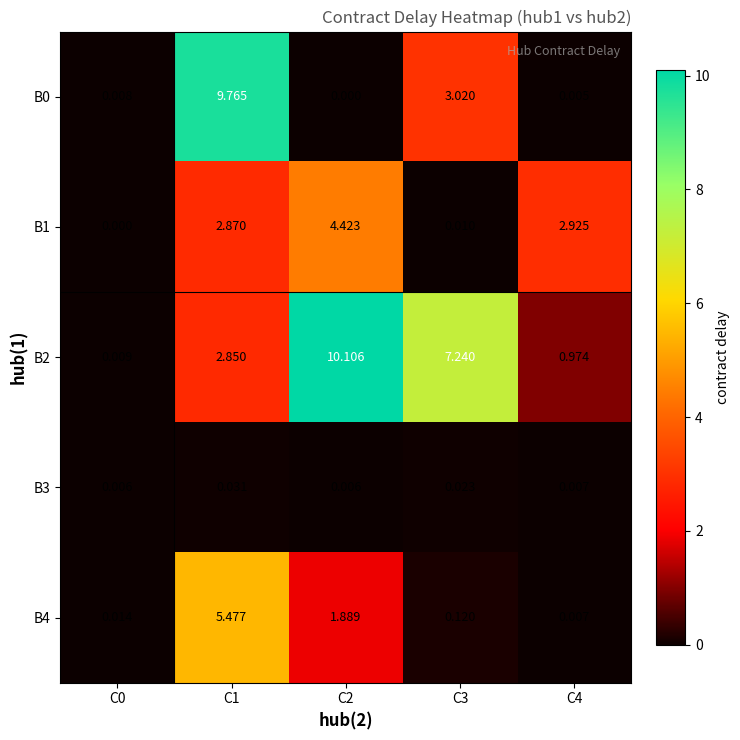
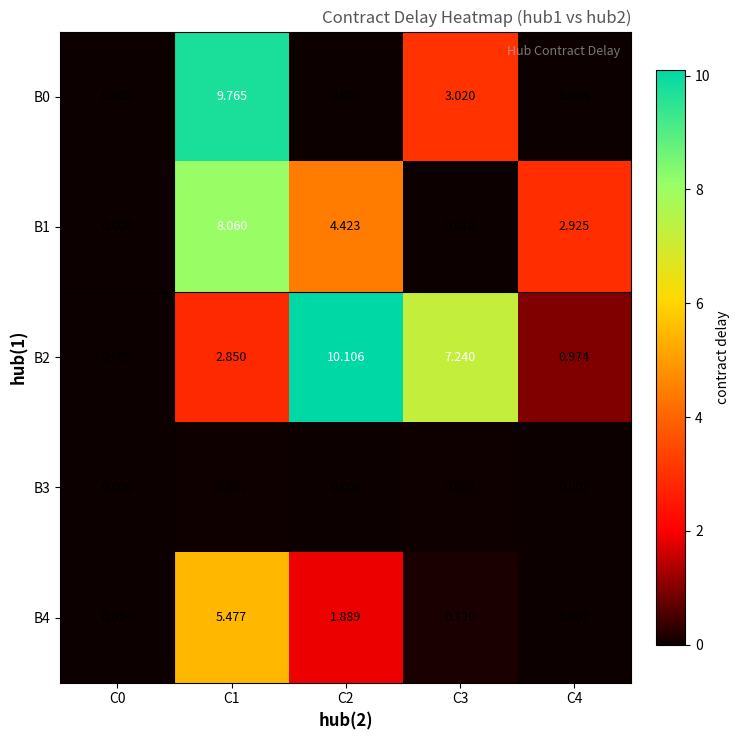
B1, C1: 2.870 -> 8.060
